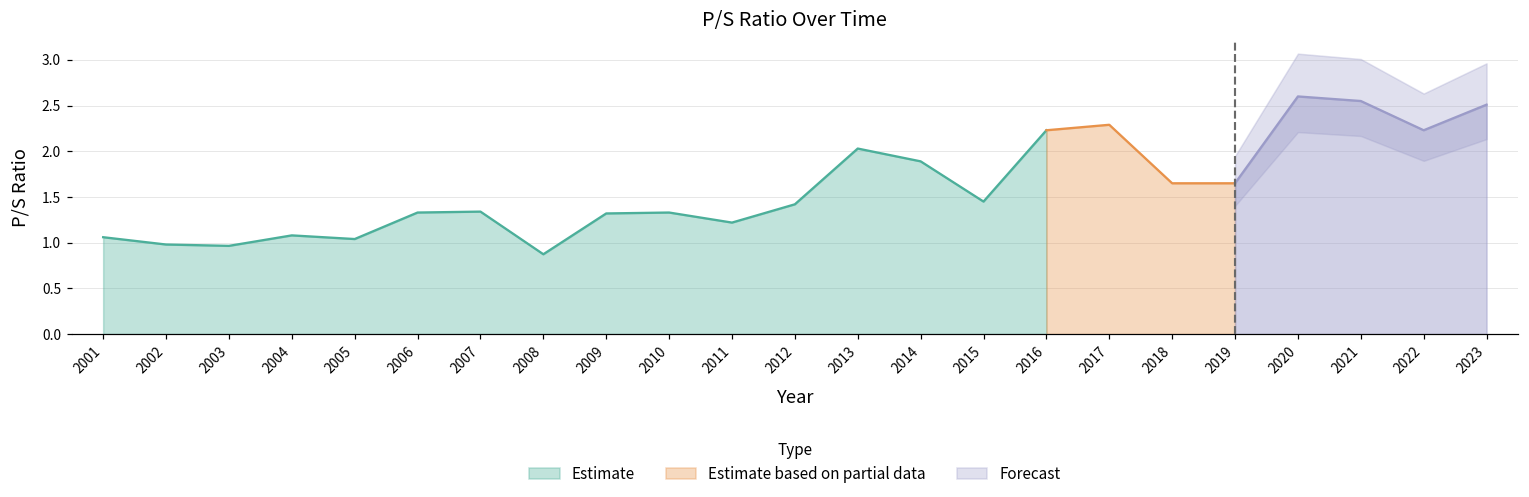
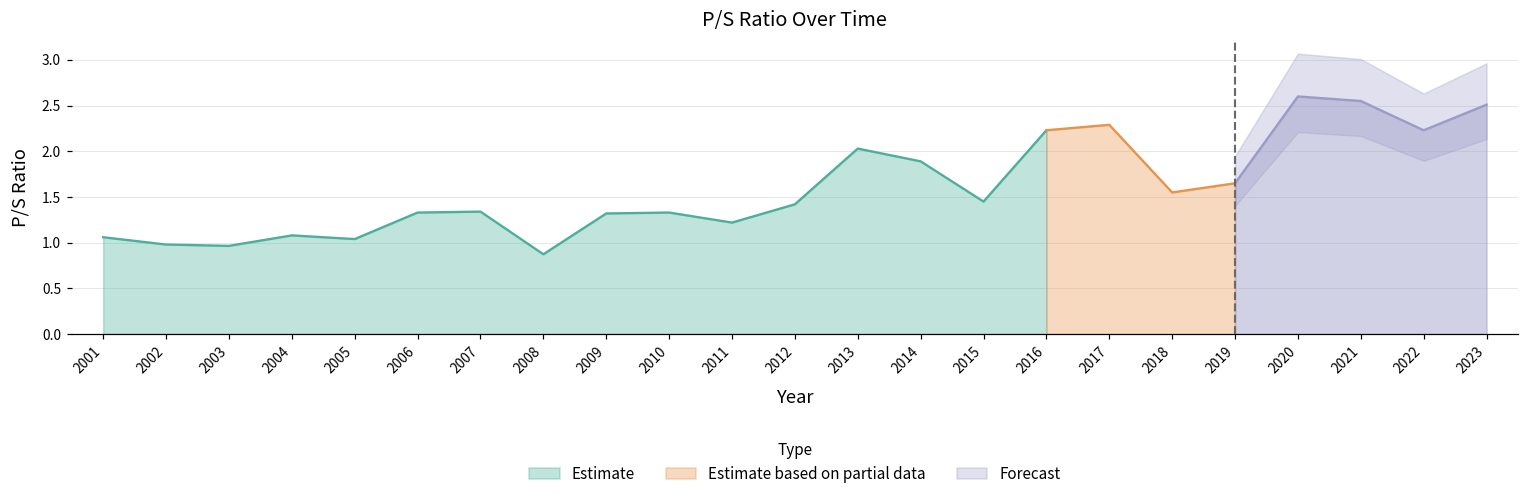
Estimate based on partial data, 2018: 1.7 -> 1.6
